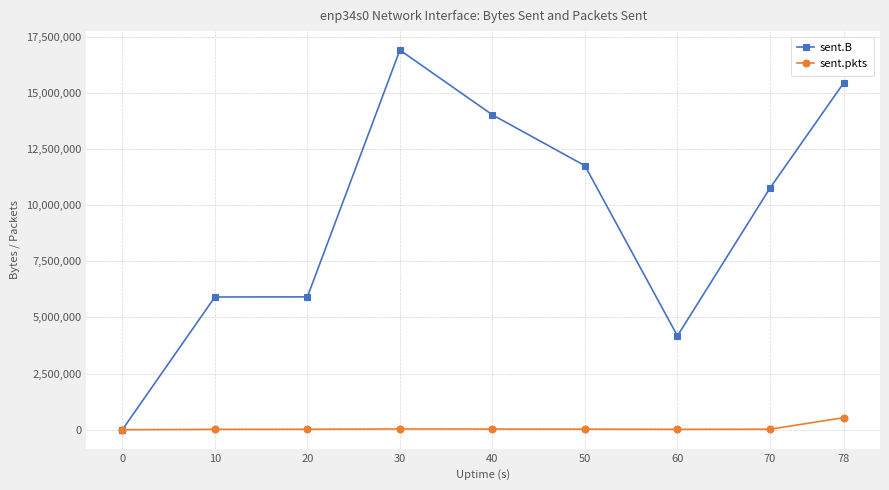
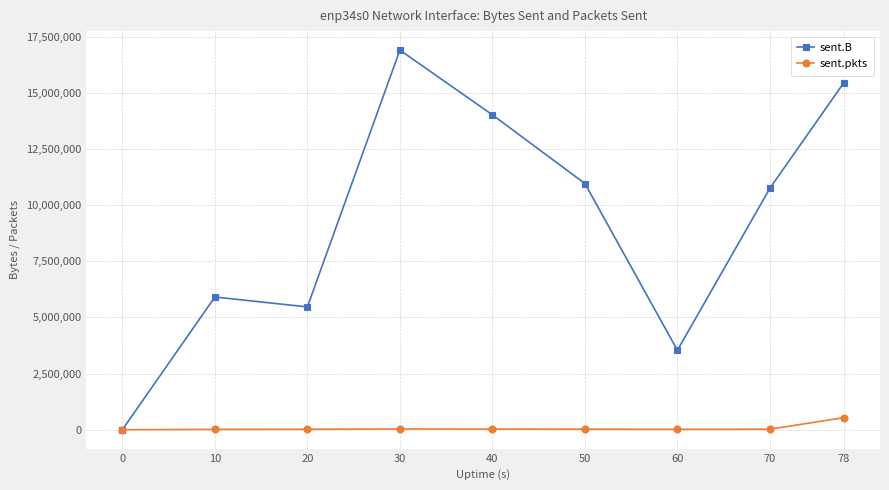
sent.B, 20: 5,900,000 -> 5,500,000
sent.B, 50: 11,800,000 -> 11,000,000
sent.B, 60: 4,200,000 -> 3,500,000
